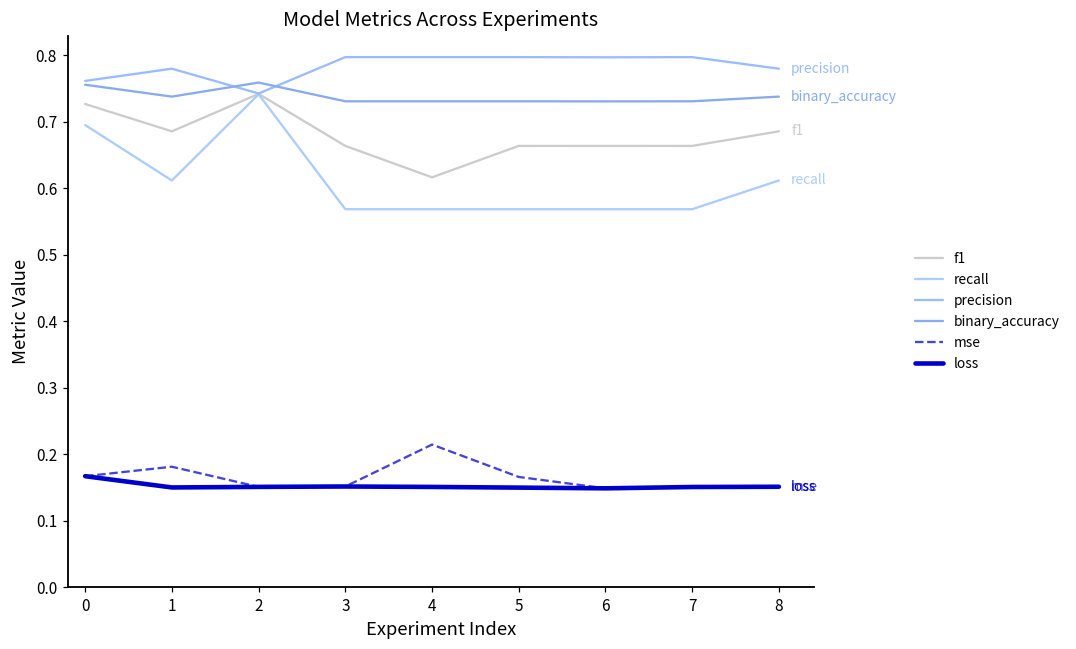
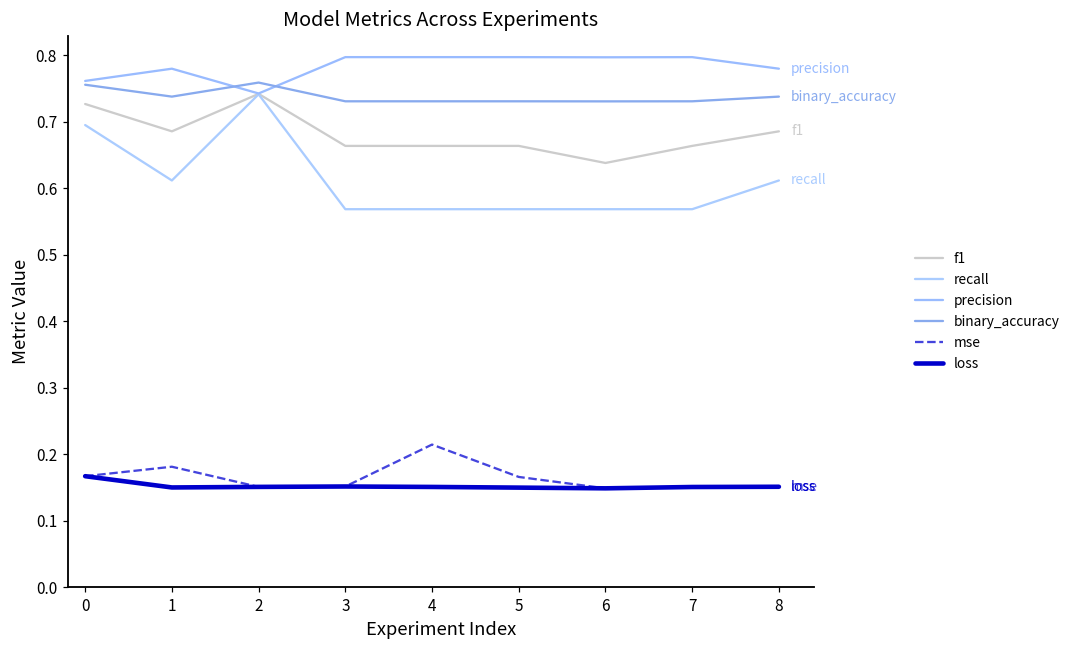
f1, 4: 0.62 -> 0.66
f1, 6: 0.66 -> 0.64
